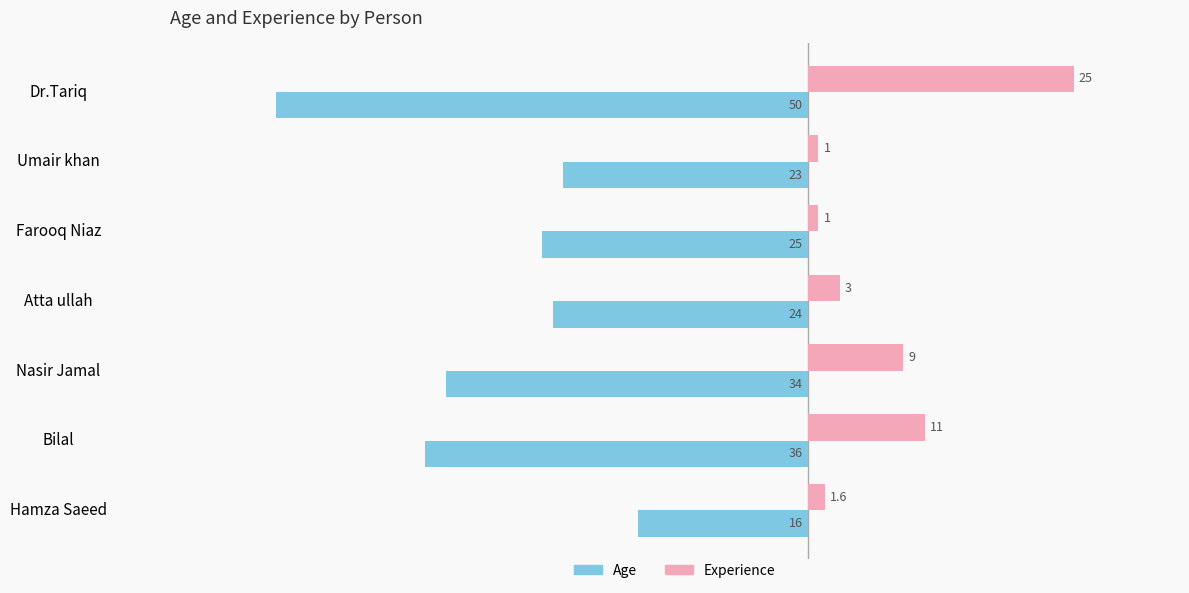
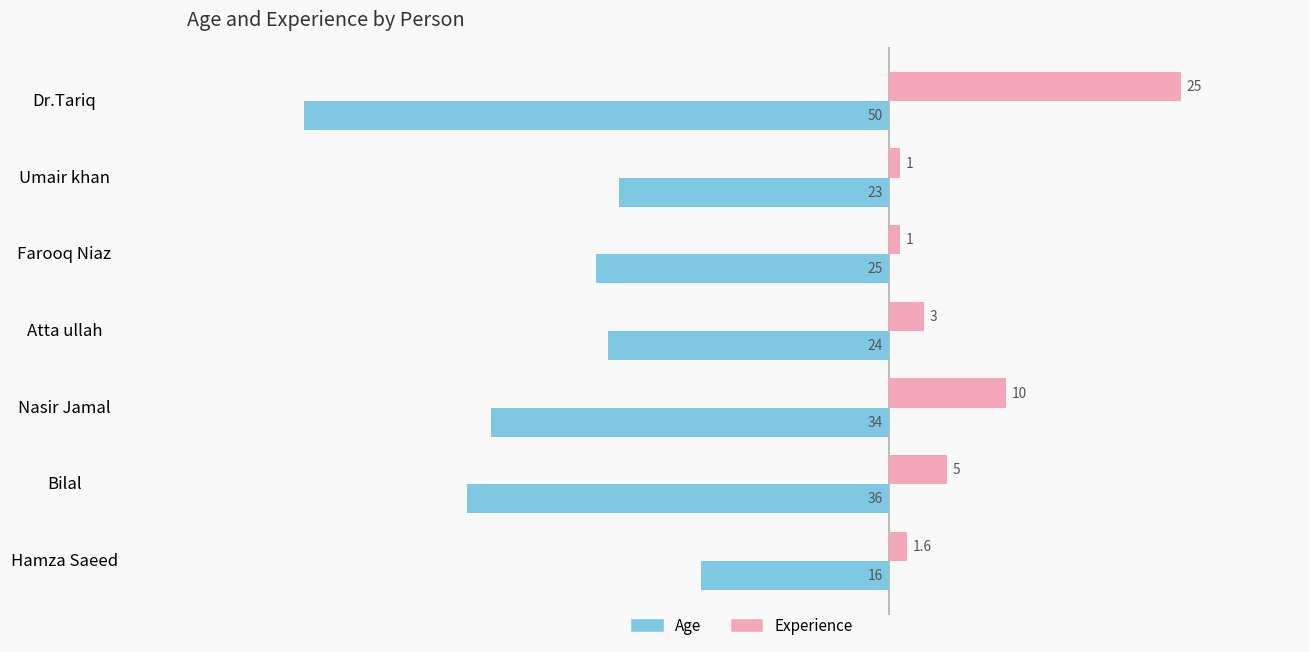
Experience, Nasir Jamal: 9 -> 10
Experience, Bilal: 11 -> 5
